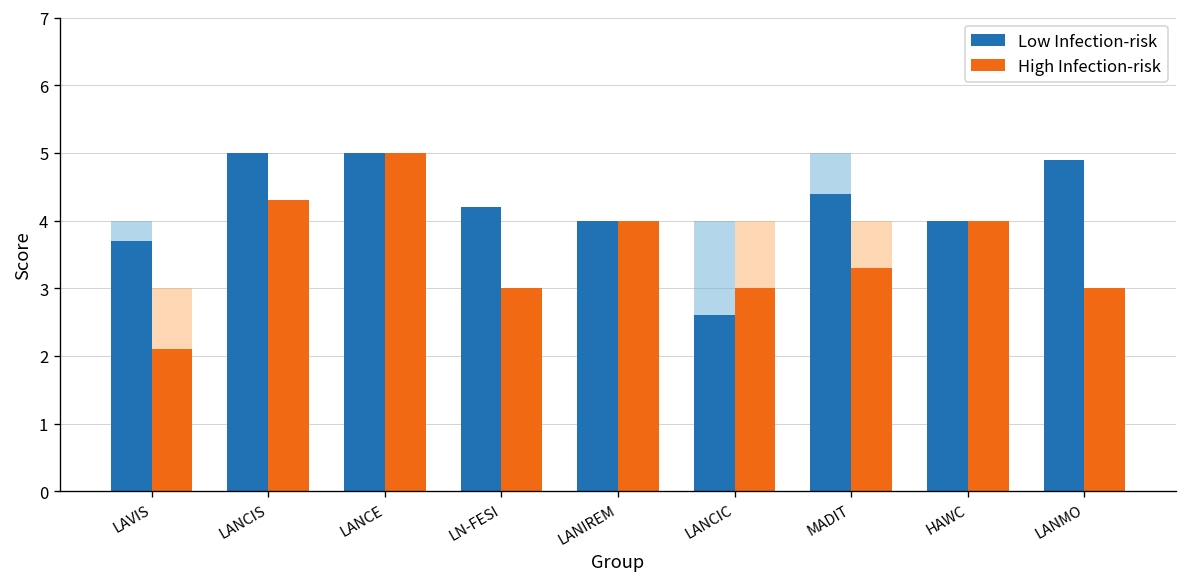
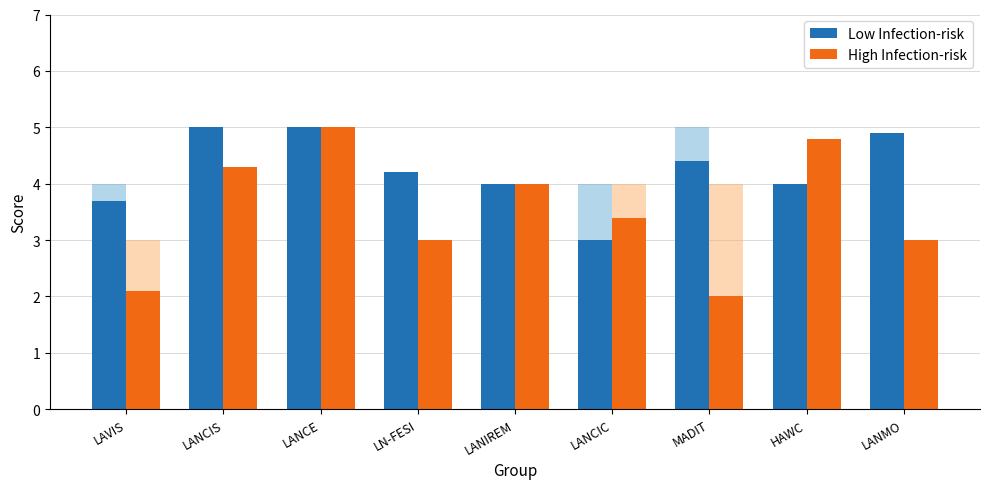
Low Infection-risk, LANCIC: 2.6 -> 3.0
High Infection-risk, LANCIC: 3.0 -> 3.4
High Infection-risk, MADIT: 3.3 -> 2.0
High Infection-risk, HAWC: 4.0 -> 4.8
